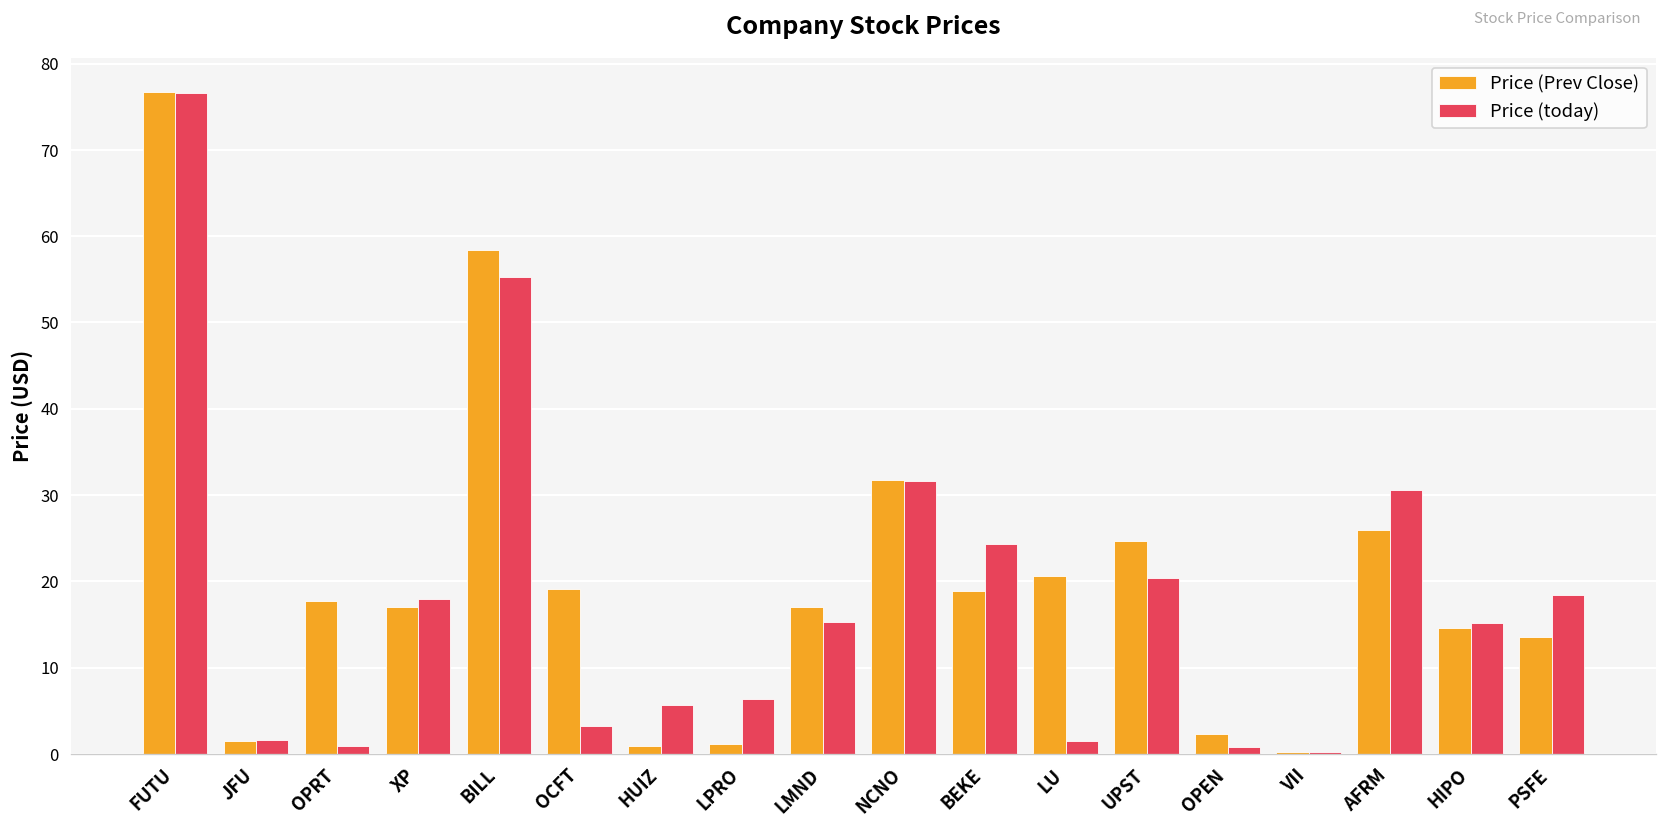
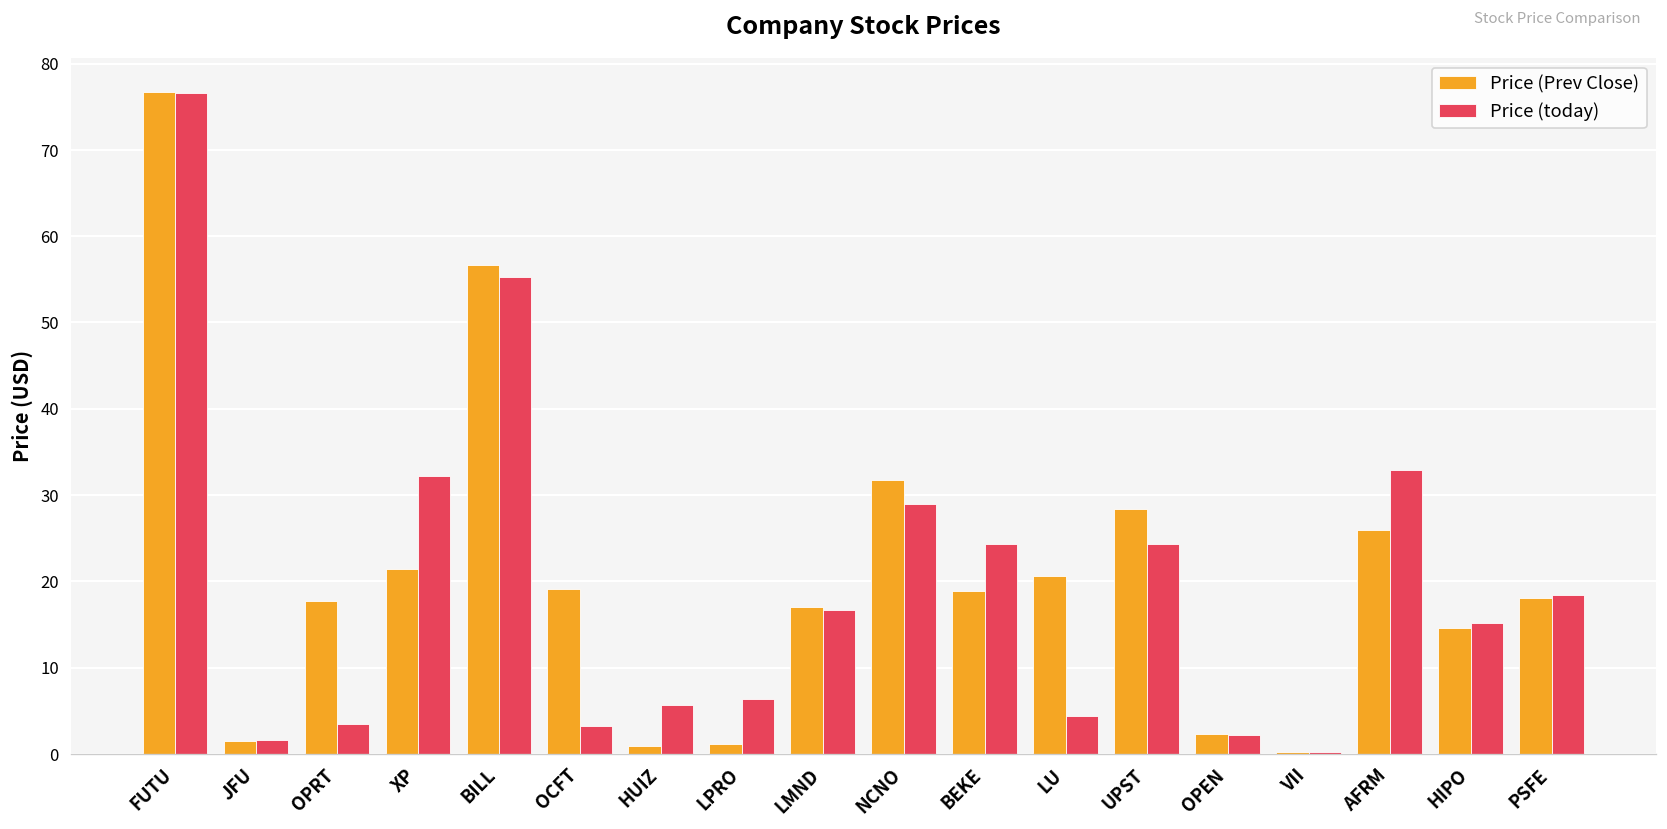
Price (today), OPRT: 1 -> 4
Price (Prev Close), XP: 17 -> 21
Price (today), XP: 18 -> 32
Price (Prev Close), BILL: 58 -> 57
Price (today), LMND: 15 -> 17
Price (today), NCNO: 32 -> 29
Price (today), LU: 1 -> 4
Price (Prev Close), UPST: 25 -> 28
Price (today), UPST: 20 -> 24
Price (today), OPEN: 1 -> 2
Price (today), AFRM: 31 -> 33
Price (Prev Close), PSFE: 14 -> 18
